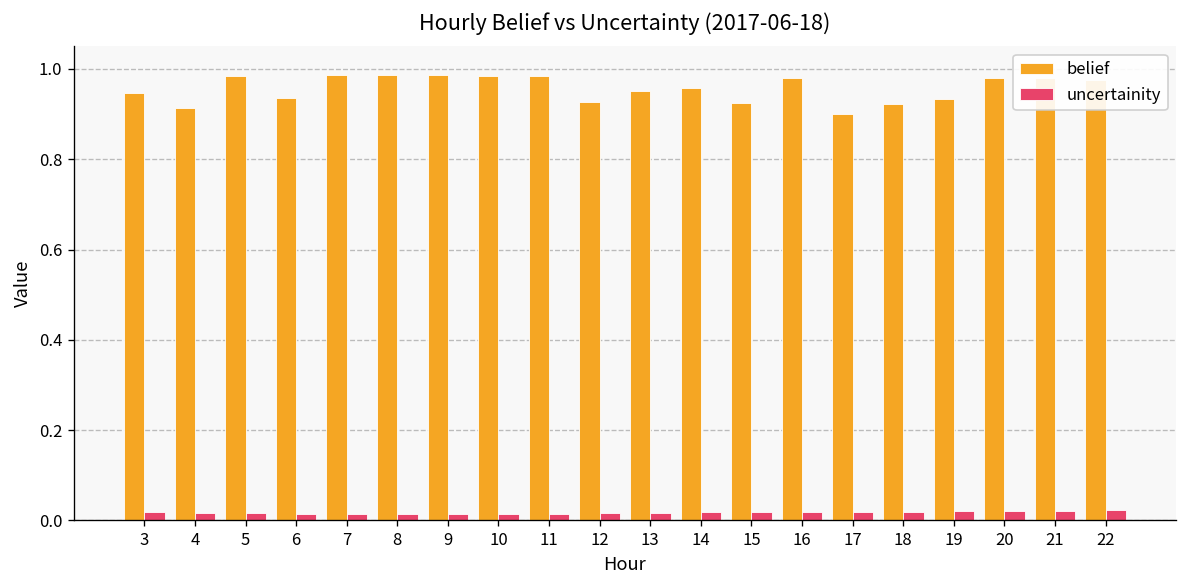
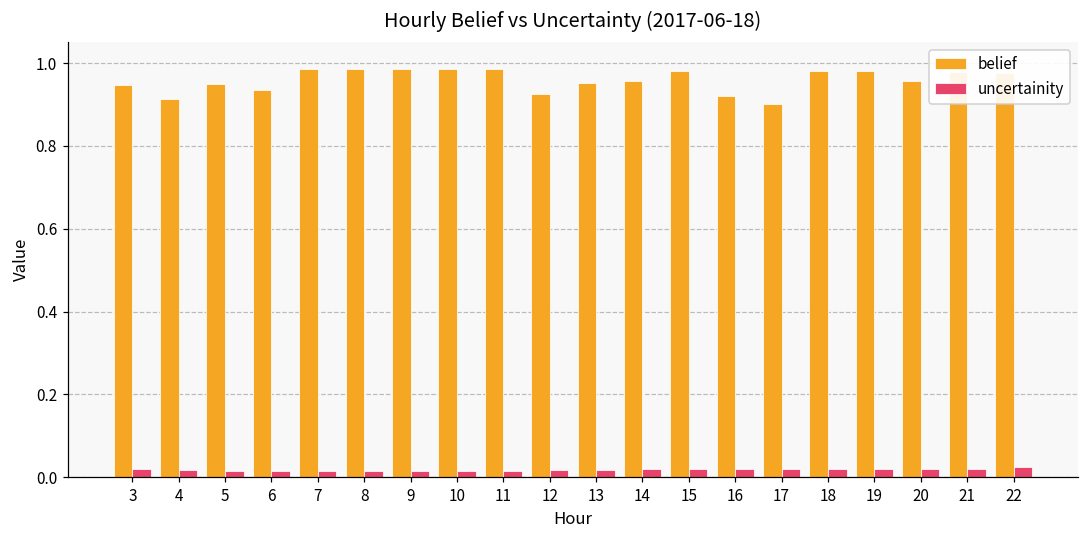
belief, 5: 0.98 -> 0.95
belief, 15: 0.92 -> 0.98
belief, 16: 0.98 -> 0.92
belief, 18: 0.92 -> 0.98
belief, 19: 0.93 -> 0.98
belief, 20: 0.98 -> 0.96
